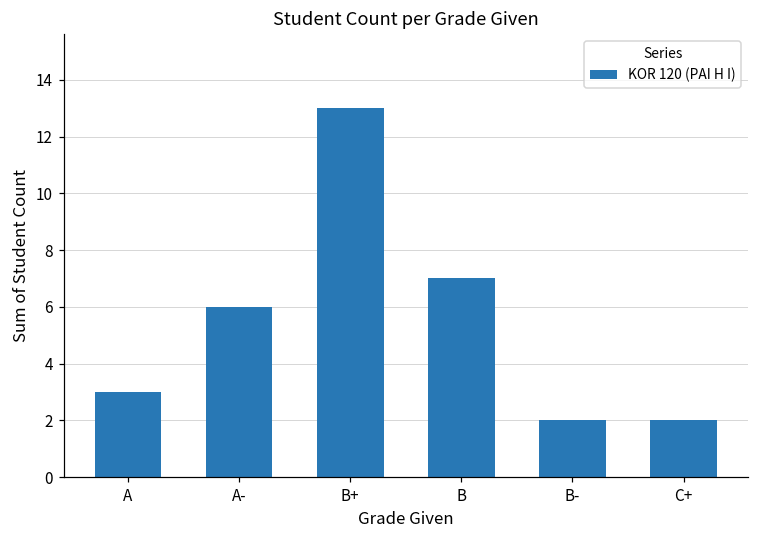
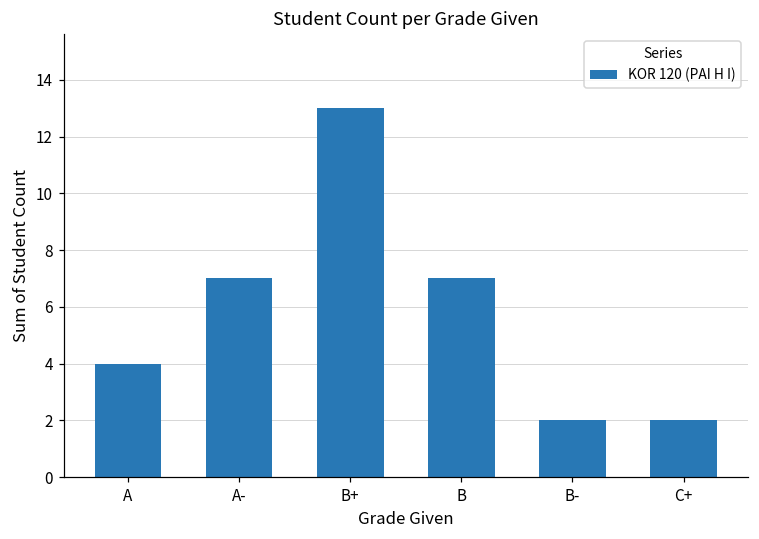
A: 3 -> 4
A-: 6 -> 7
